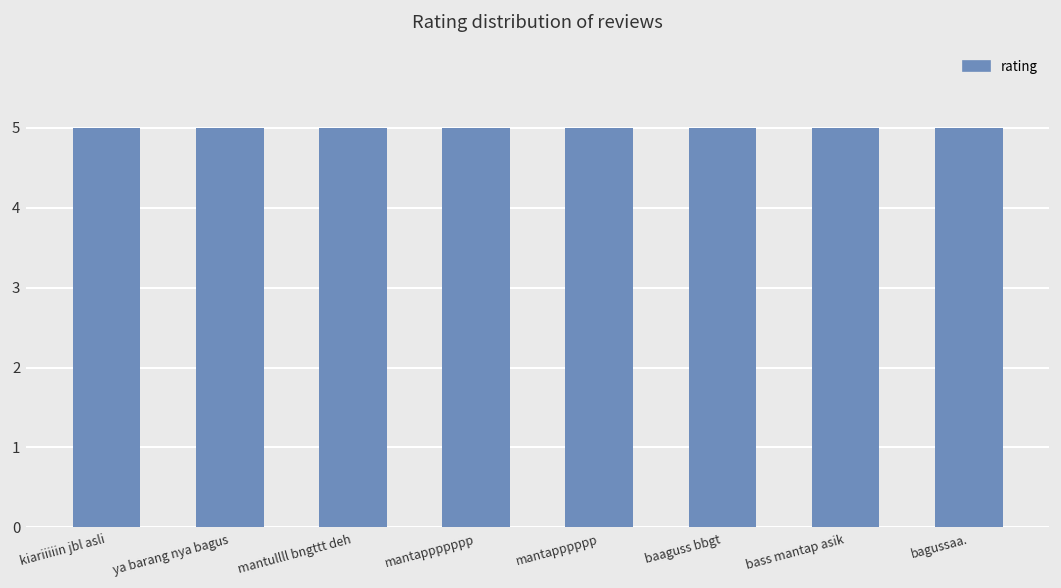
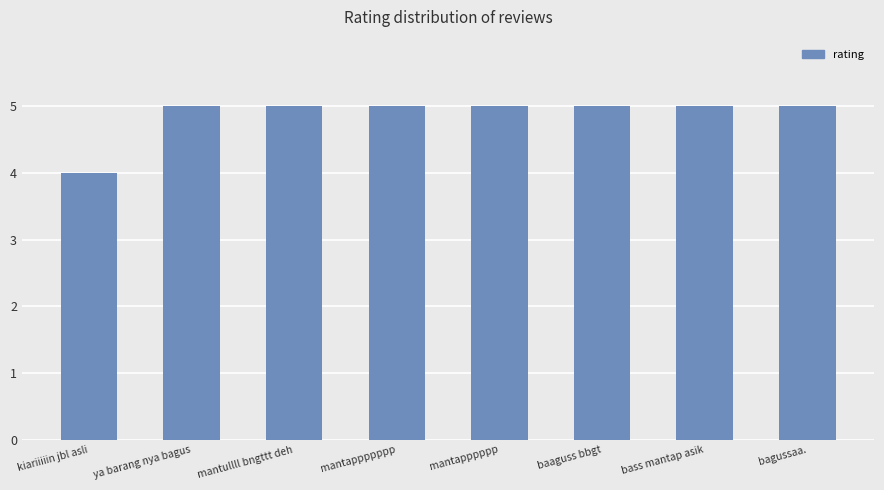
kiariiiiin jbl asli: 5 -> 4
